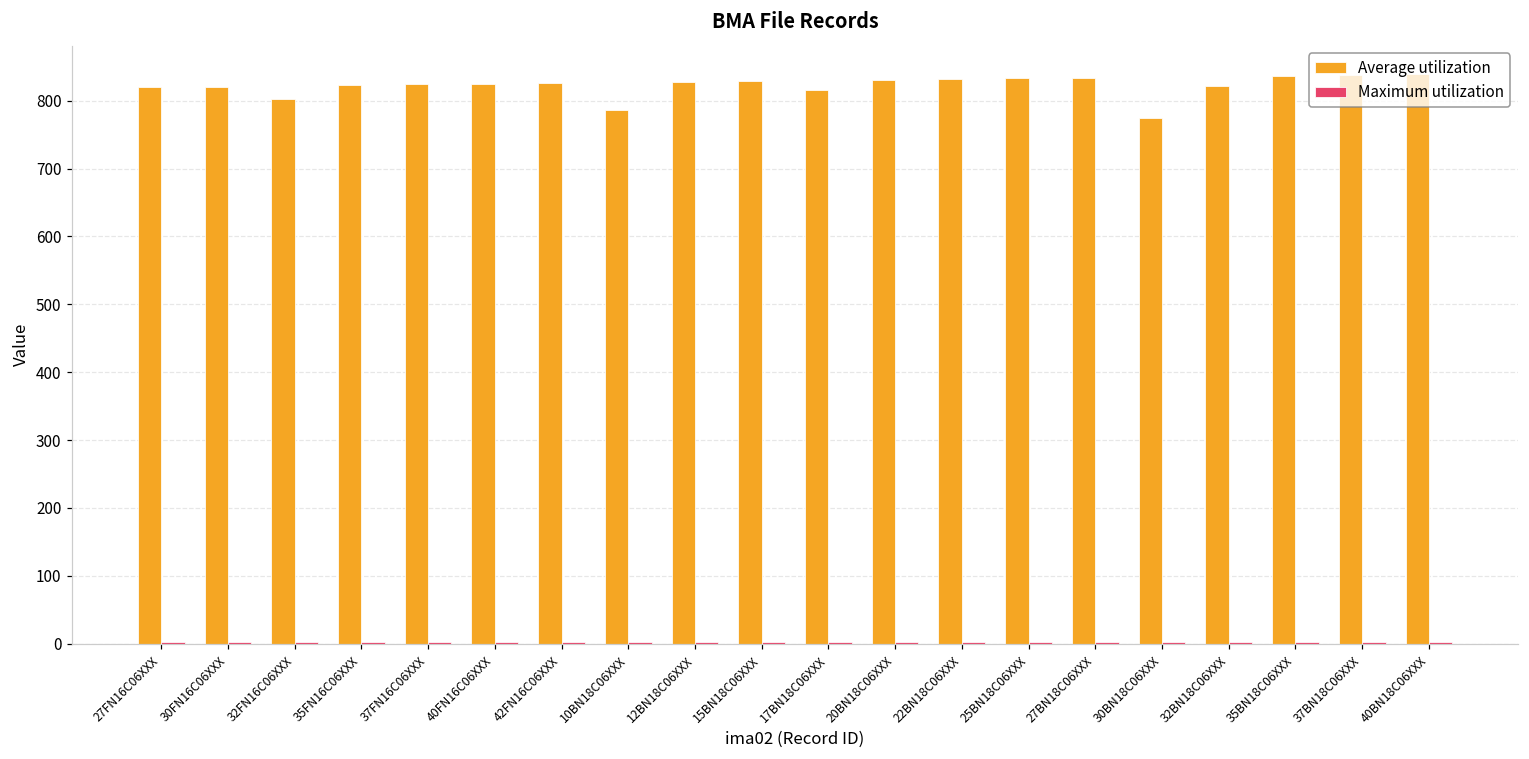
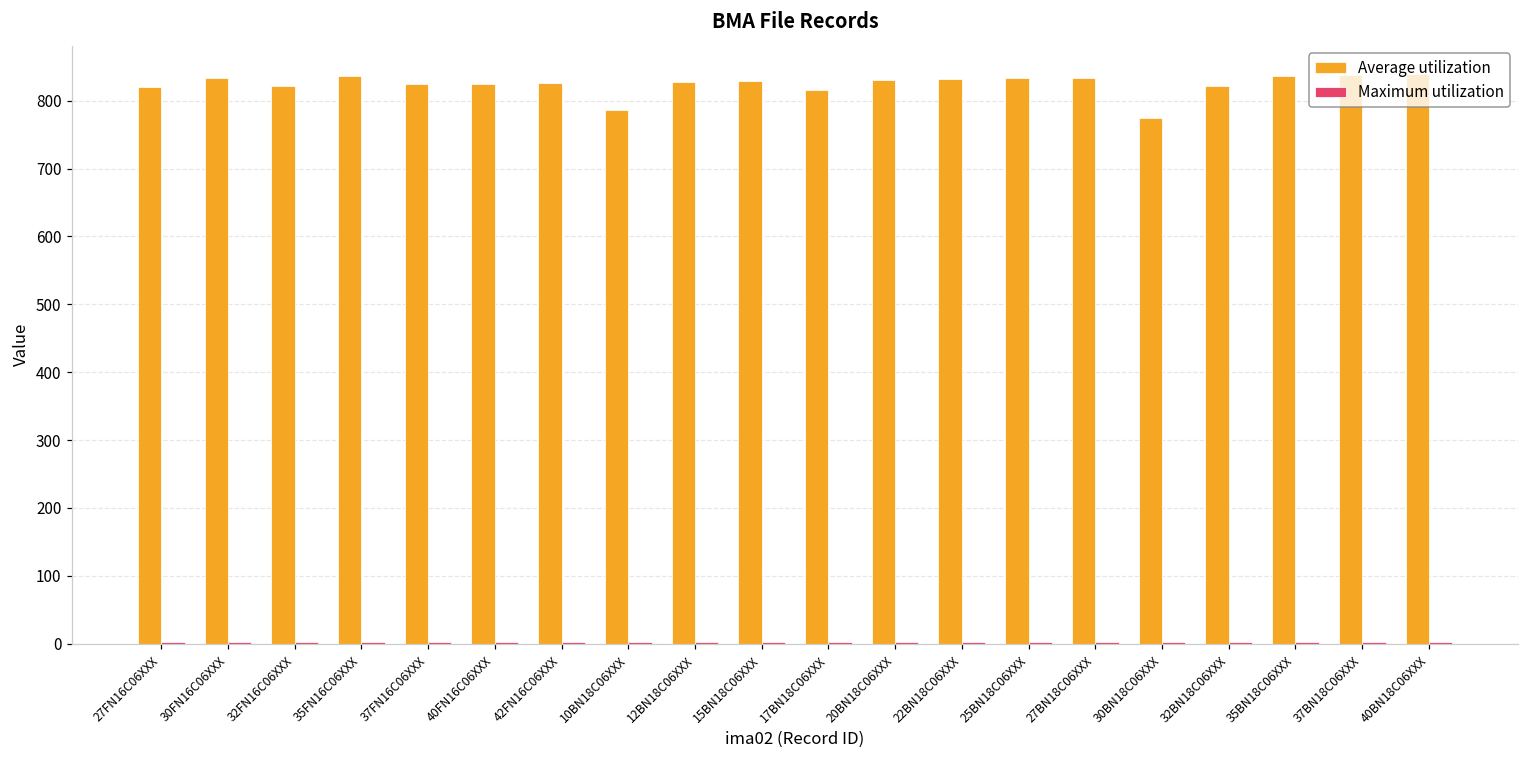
Average utilization, 30FN16C06XXX: 820 -> 830
Average utilization, 32FN16C06XXX: 800 -> 820
Average utilization, 35FN16C06XXX: 820 -> 840
